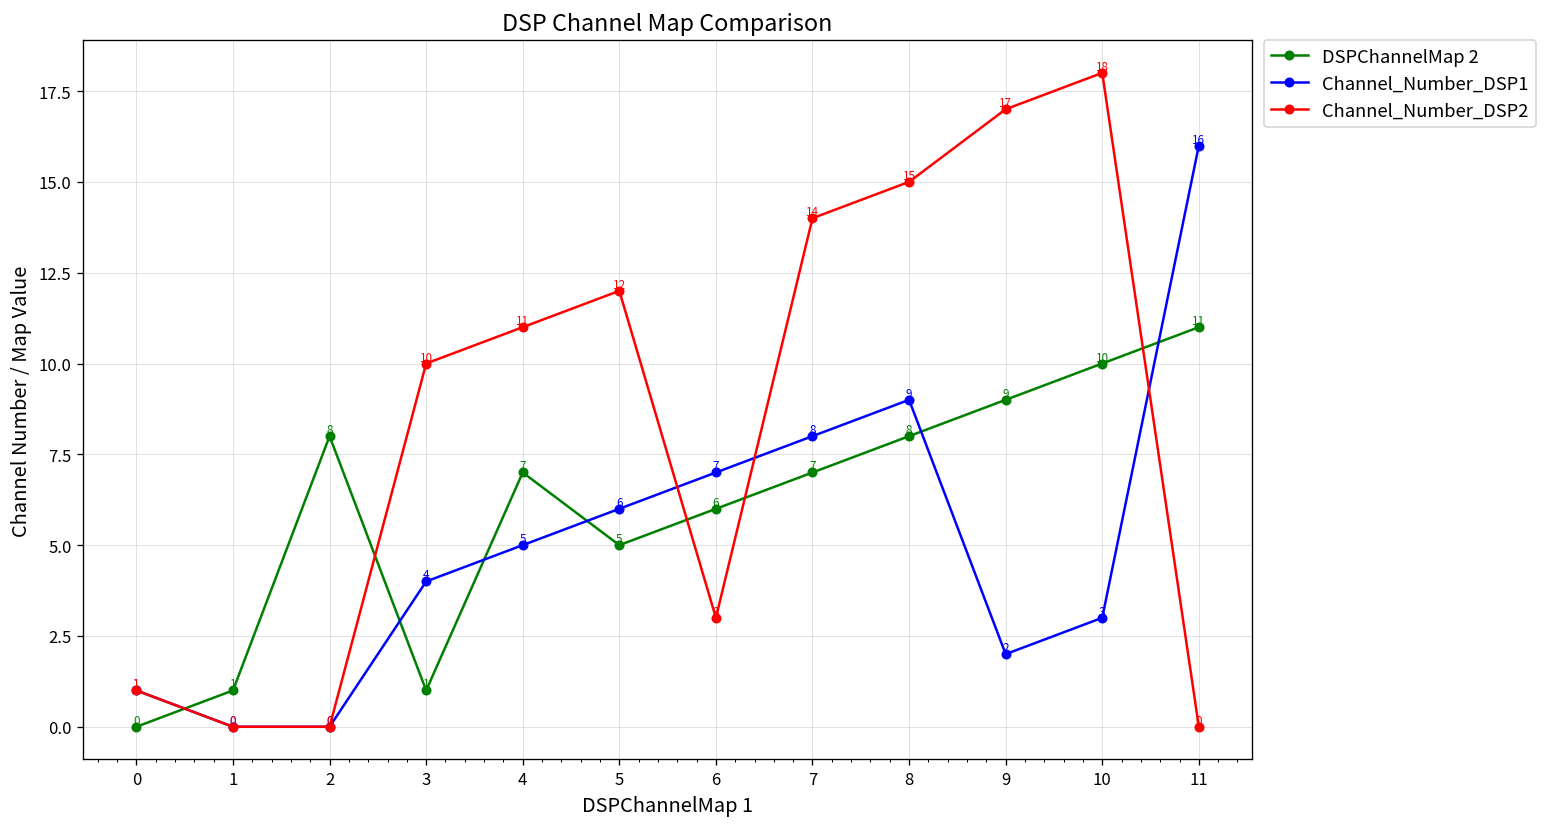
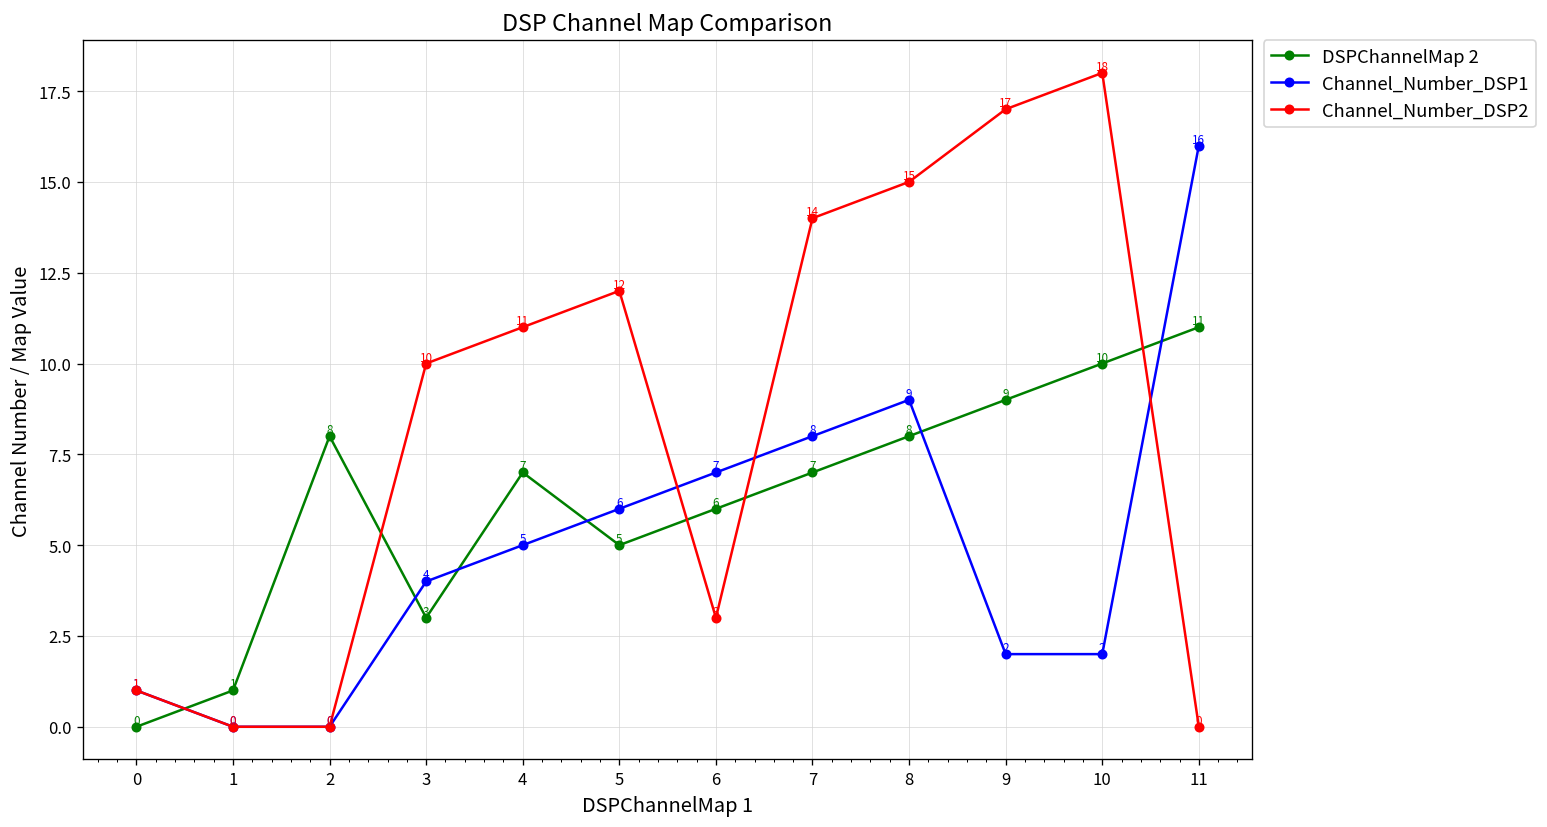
DSPChannelMap 2, 3: 1 -> 3
Channel_Number_DSP1, 10: 3 -> 2
